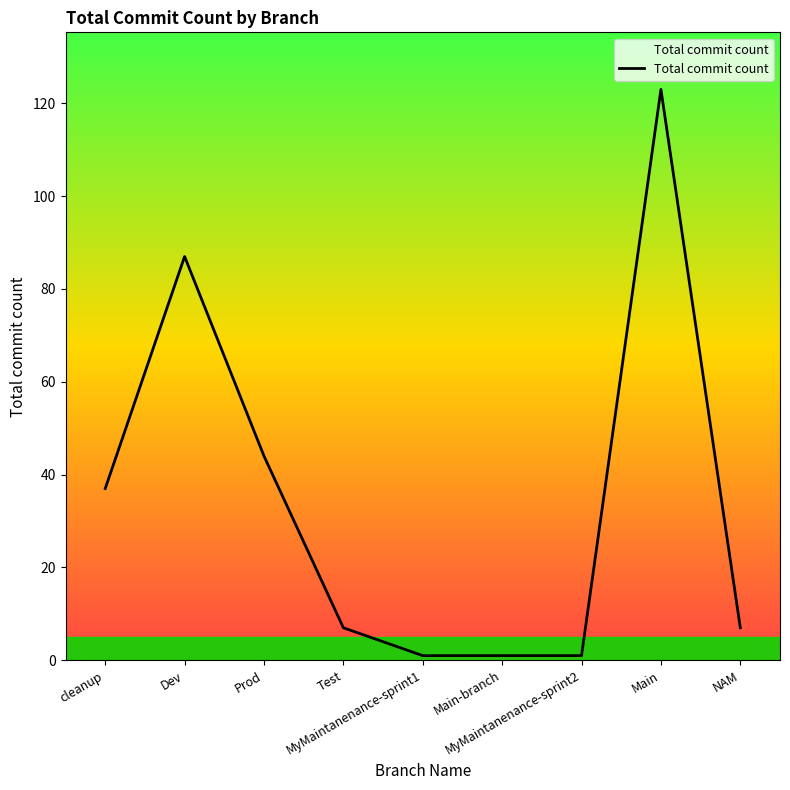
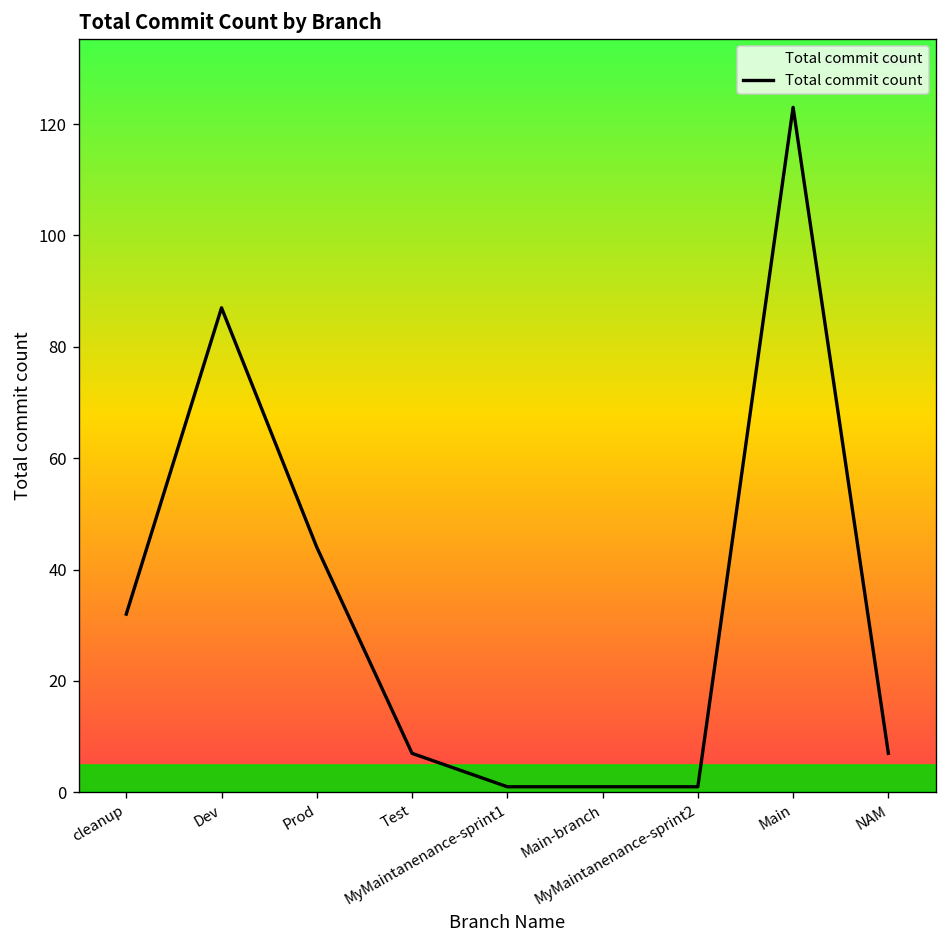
cleanup: 37 -> 32
